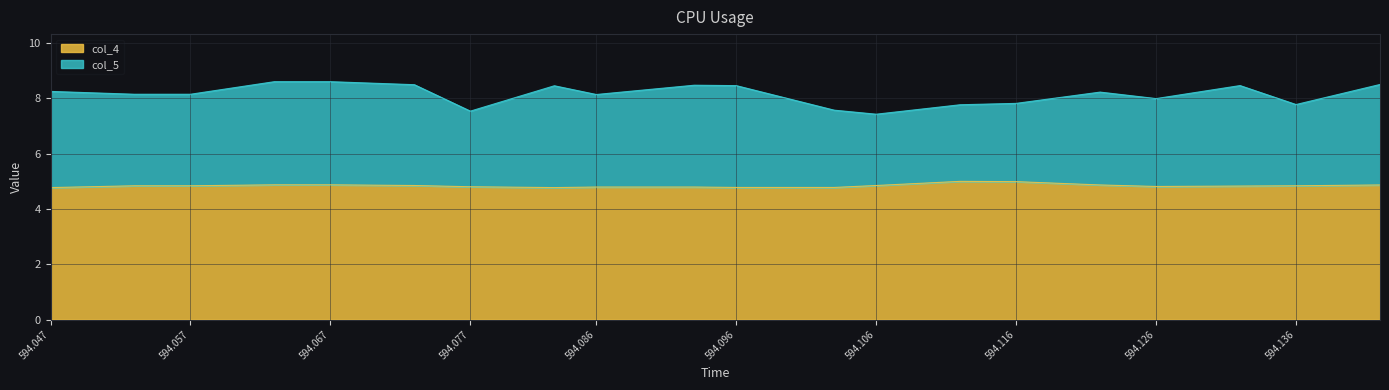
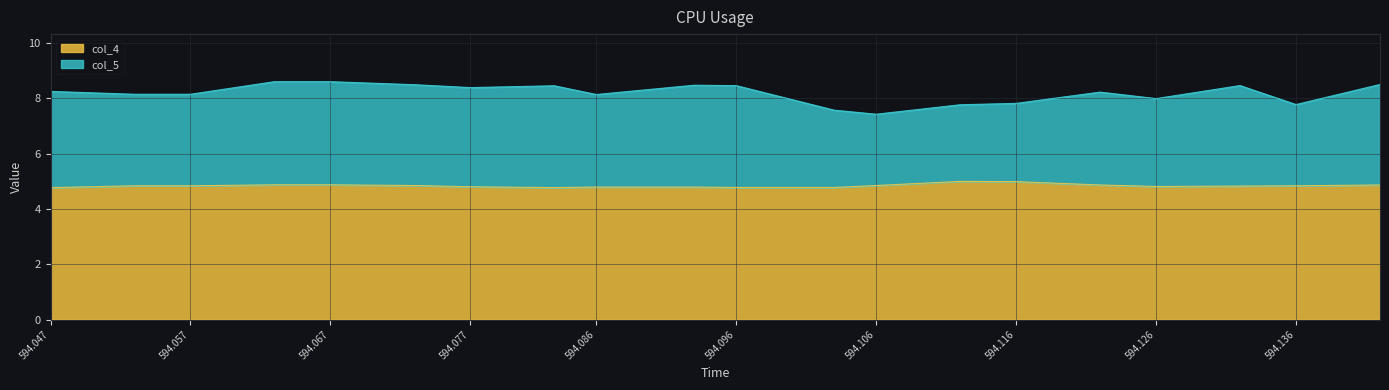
col_5, 594.077: 2.7 -> 3.6
